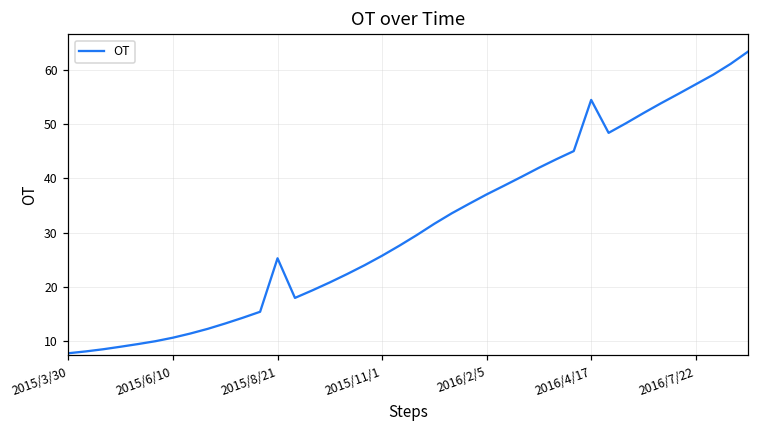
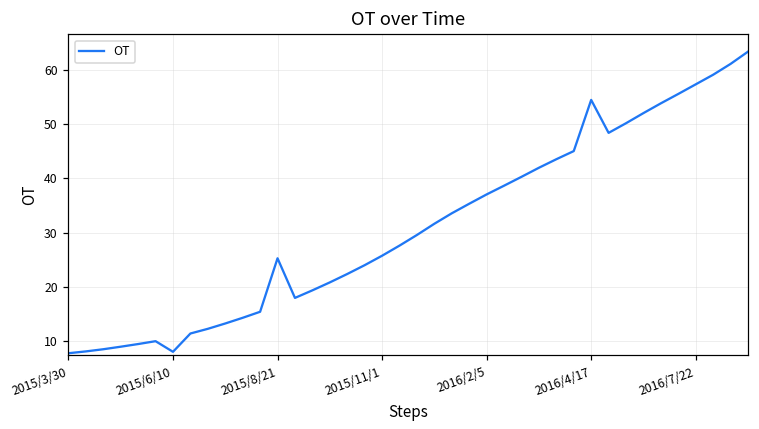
2015/6/10: 11 -> 8
